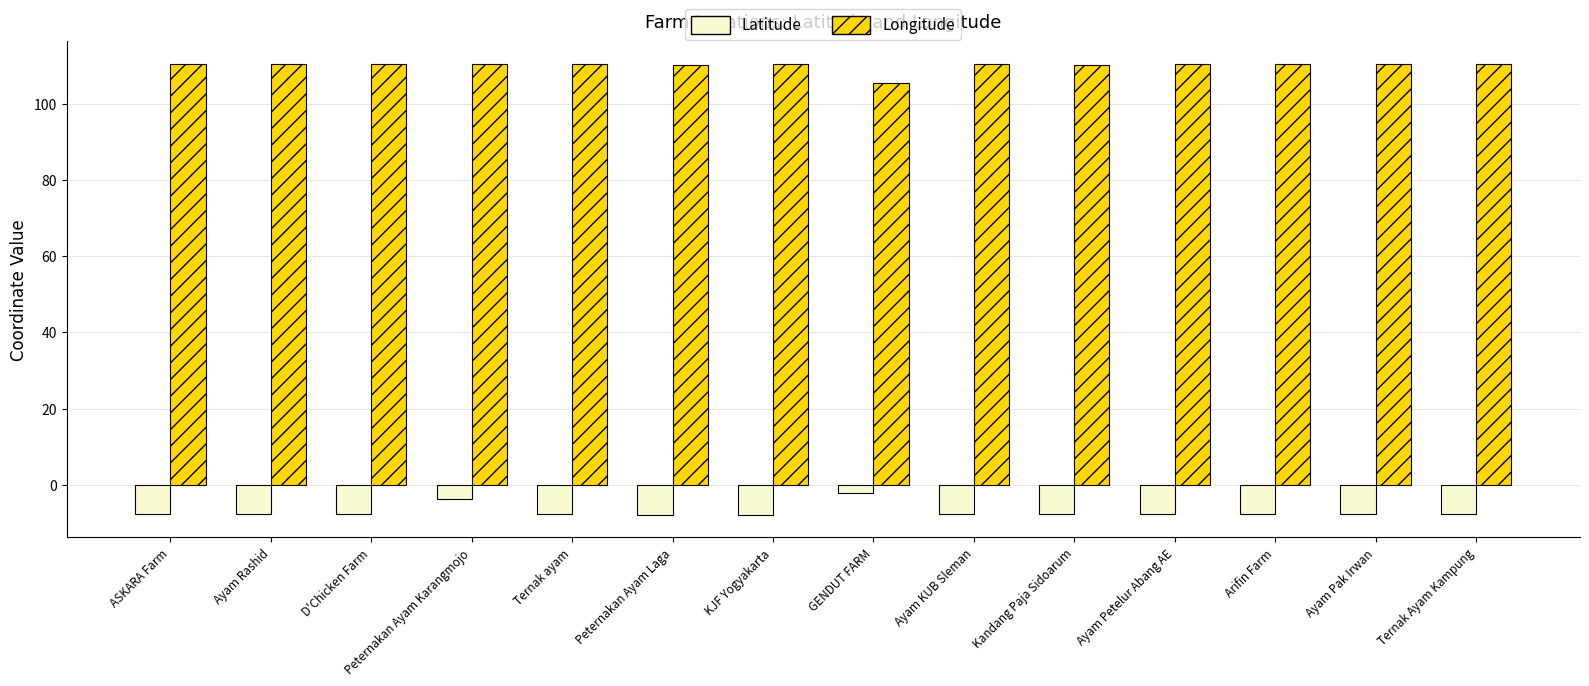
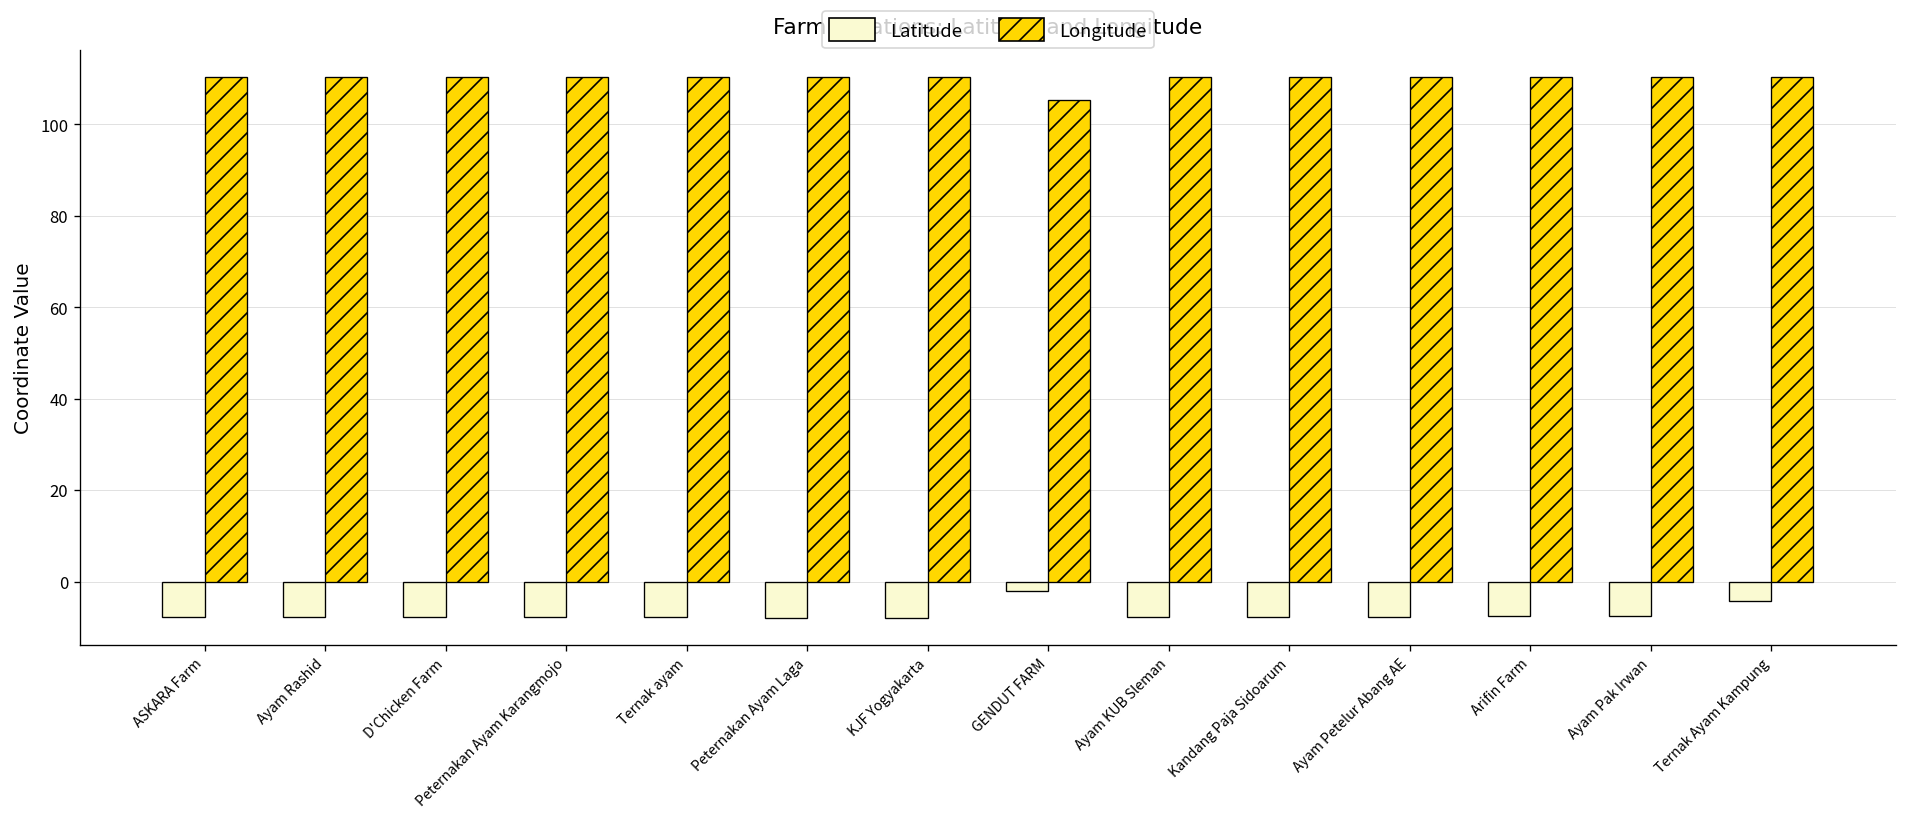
Latitude, Peternakan Ayam Karangmojo: -4 -> -8
Latitude, Ternak Ayam Kampung: -8 -> -4
